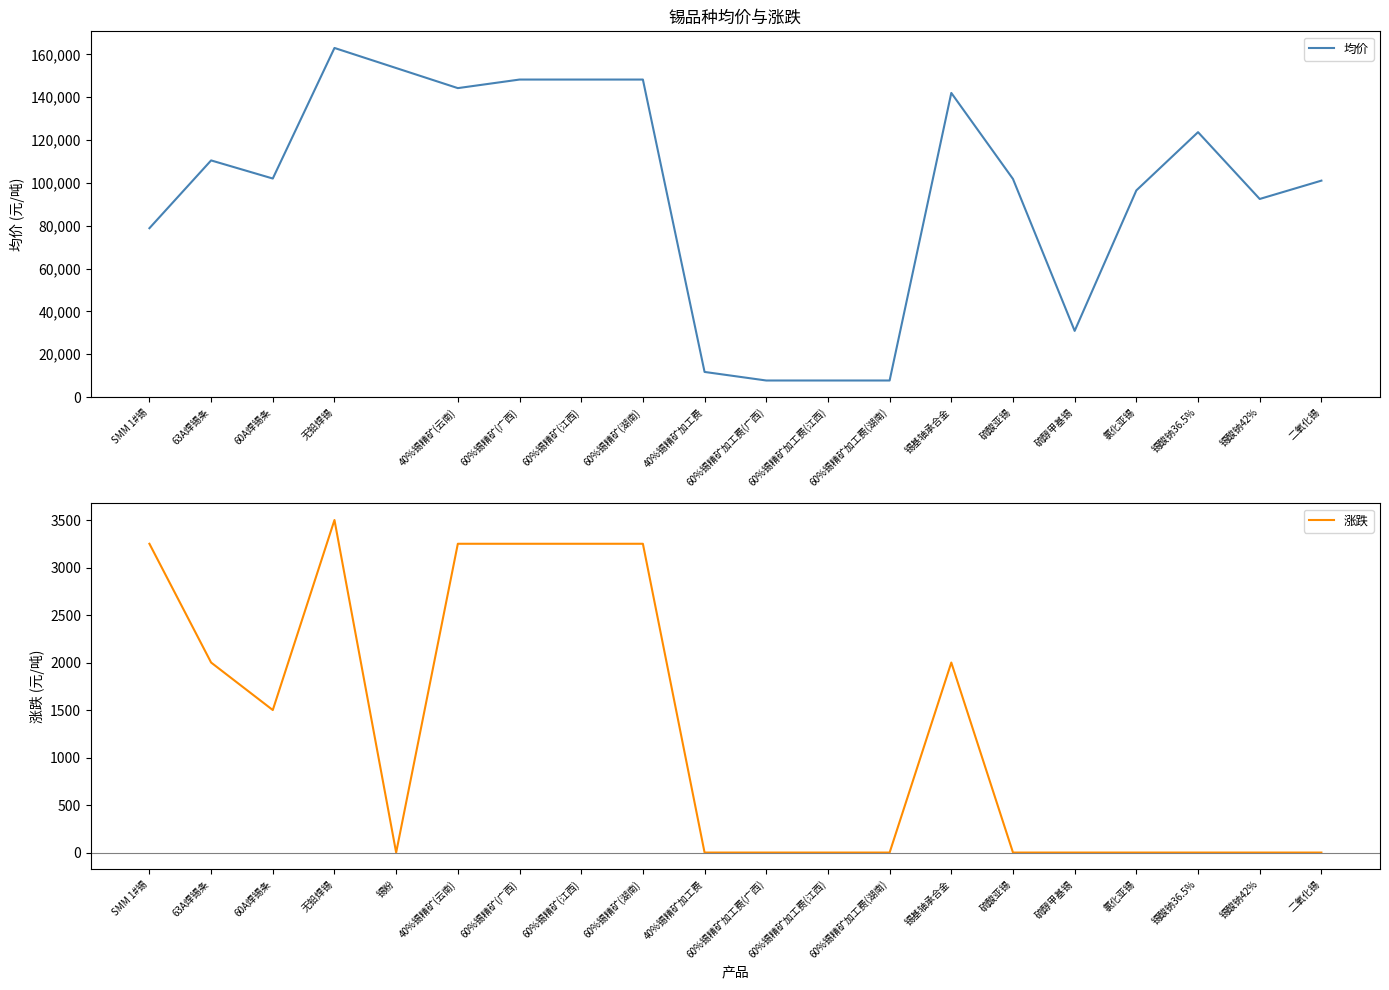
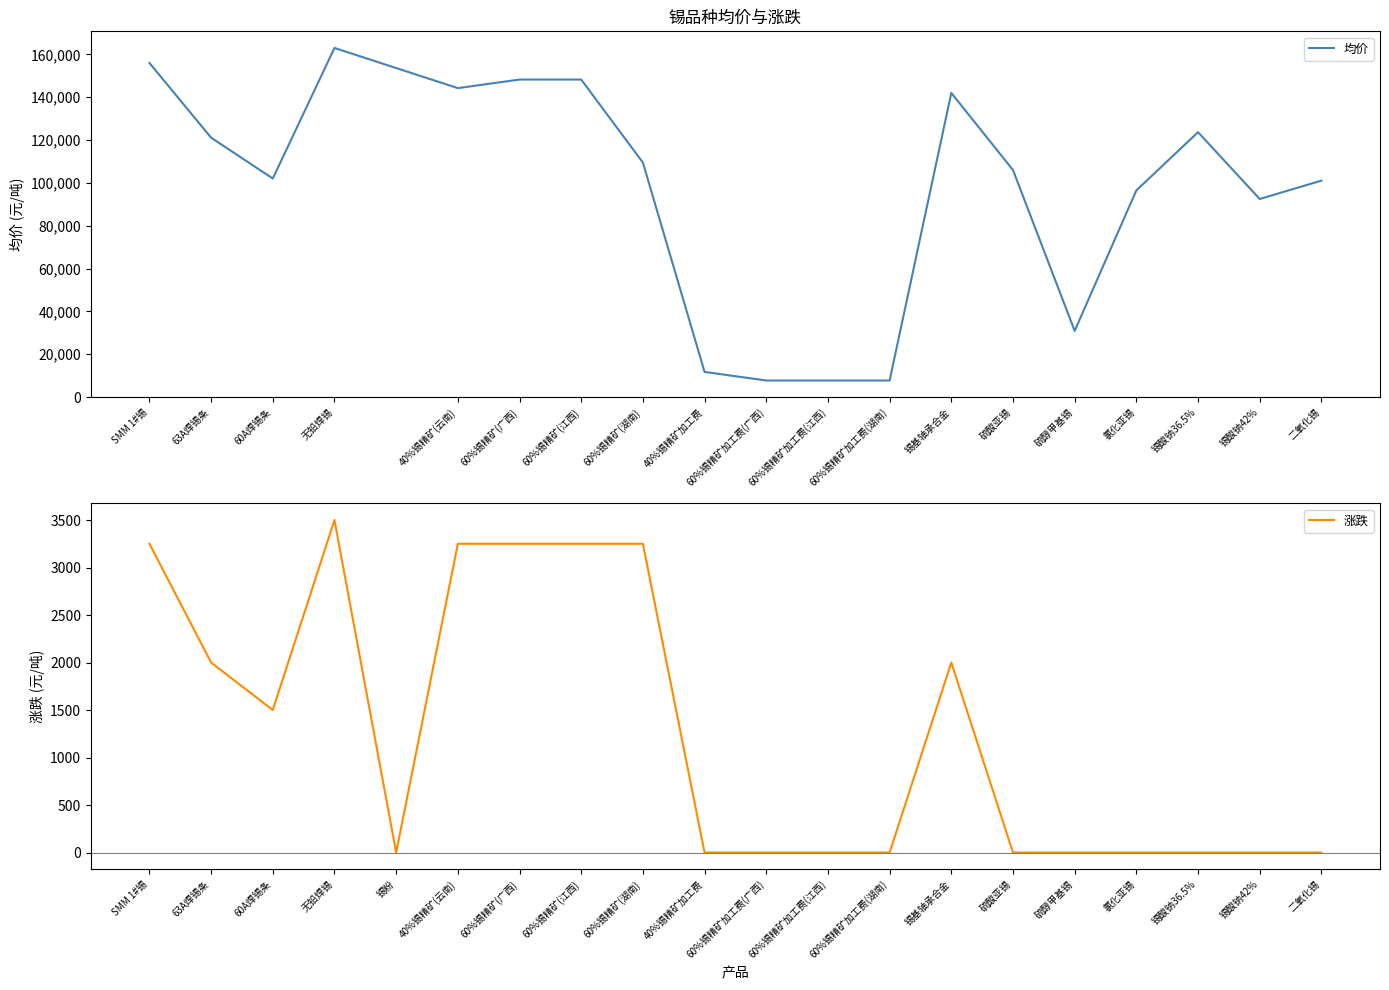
锡品种均价与涨跌, SMM 1#锡: 79,000 -> 156,000
锡品种均价与涨跌, 63A焊锡条: 111,000 -> 121,000
锡品种均价与涨跌, 60%锡精矿(湖南): 148,000 -> 109,000
锡品种均价与涨跌, 硫酸亚锡: 102,000 -> 106,000
